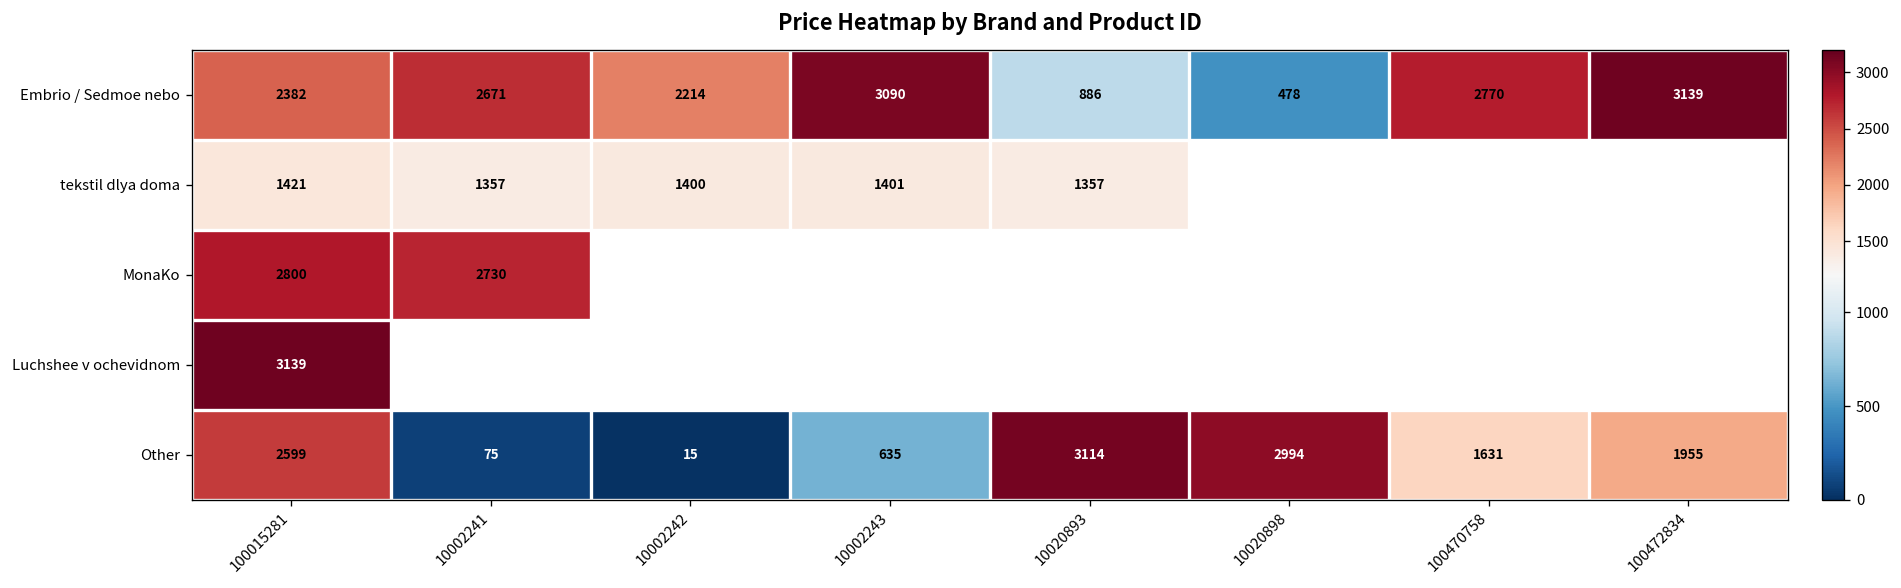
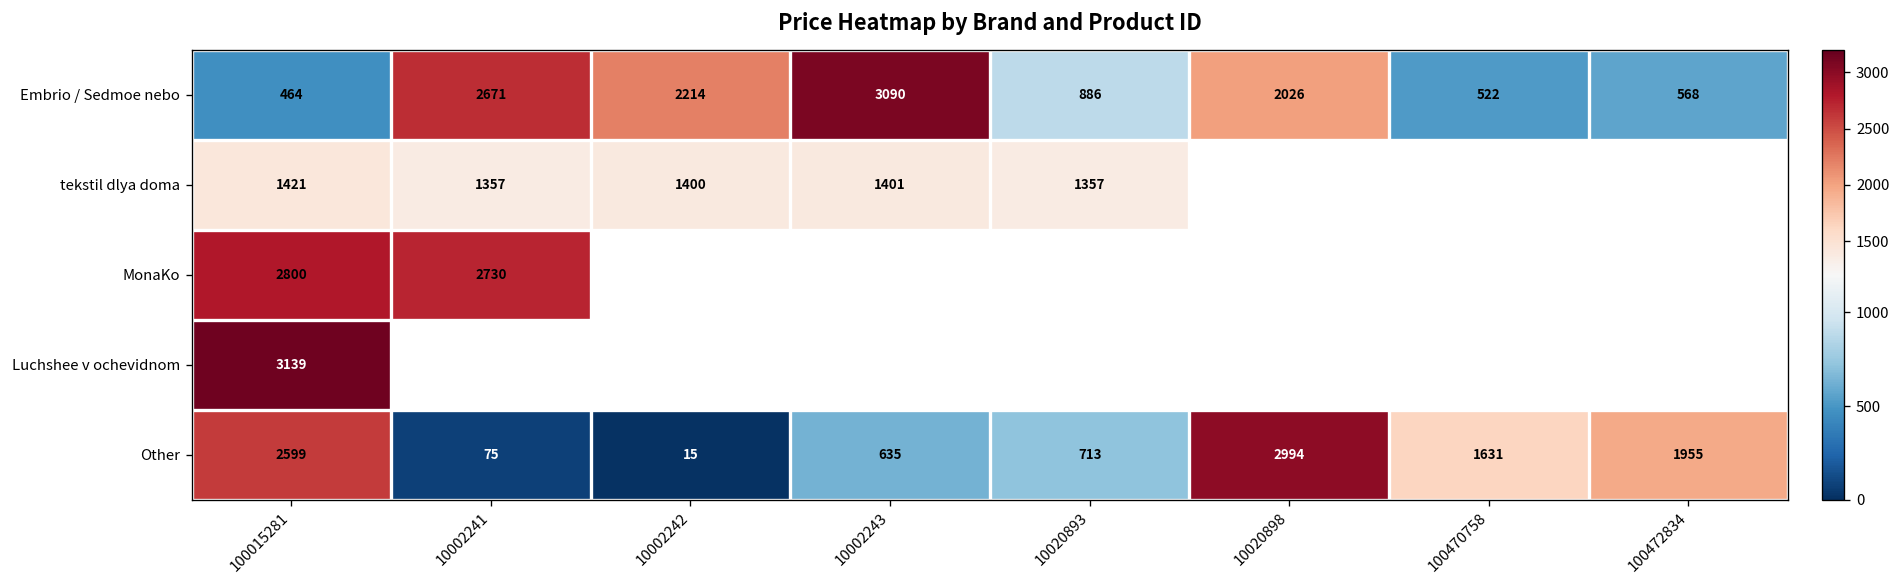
Embrio / Sedmoe nebo, 100015281: 2382 -> 464
Embrio / Sedmoe nebo, 10020898: 478 -> 2026
Embrio / Sedmoe nebo, 100470758: 2770 -> 522
Embrio / Sedmoe nebo, 100472834: 3139 -> 568
Other, 10020893: 3114 -> 713
